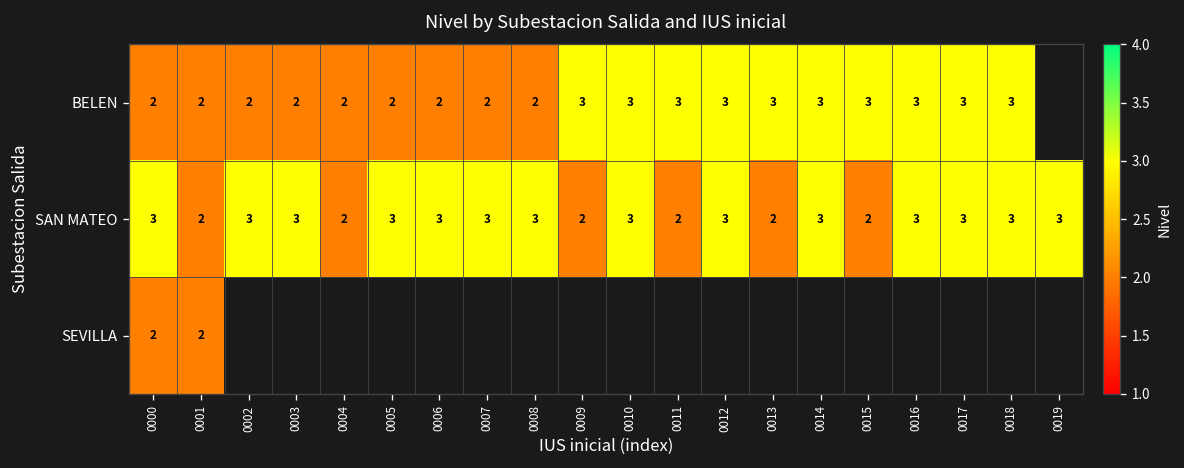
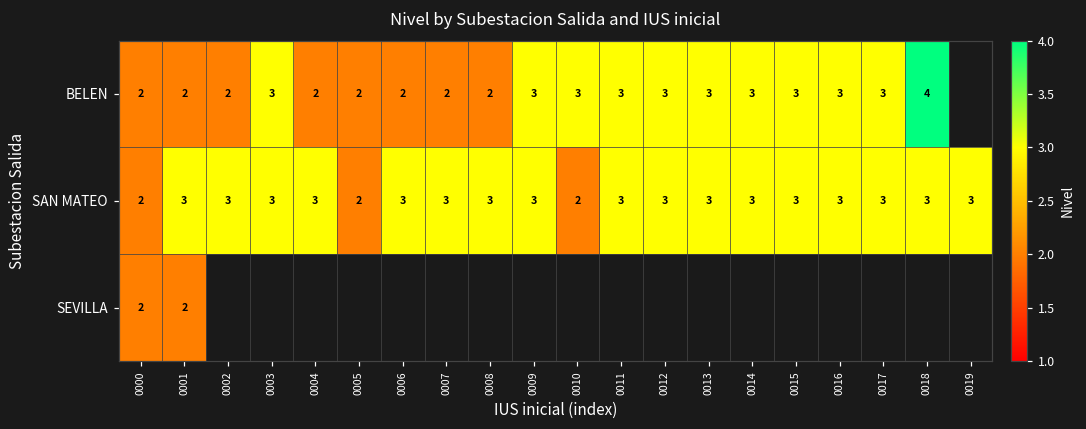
BELEN, 0003: 2 -> 3
BELEN, 0018: 3 -> 4
SAN MATEO, 0000: 3 -> 2
SAN MATEO, 0001: 2 -> 3
SAN MATEO, 0004: 2 -> 3
SAN MATEO, 0005: 3 -> 2
SAN MATEO, 0009: 2 -> 3
SAN MATEO, 0010: 3 -> 2
SAN MATEO, 0011: 2 -> 3
SAN MATEO, 0013: 2 -> 3
SAN MATEO, 0015: 2 -> 3
